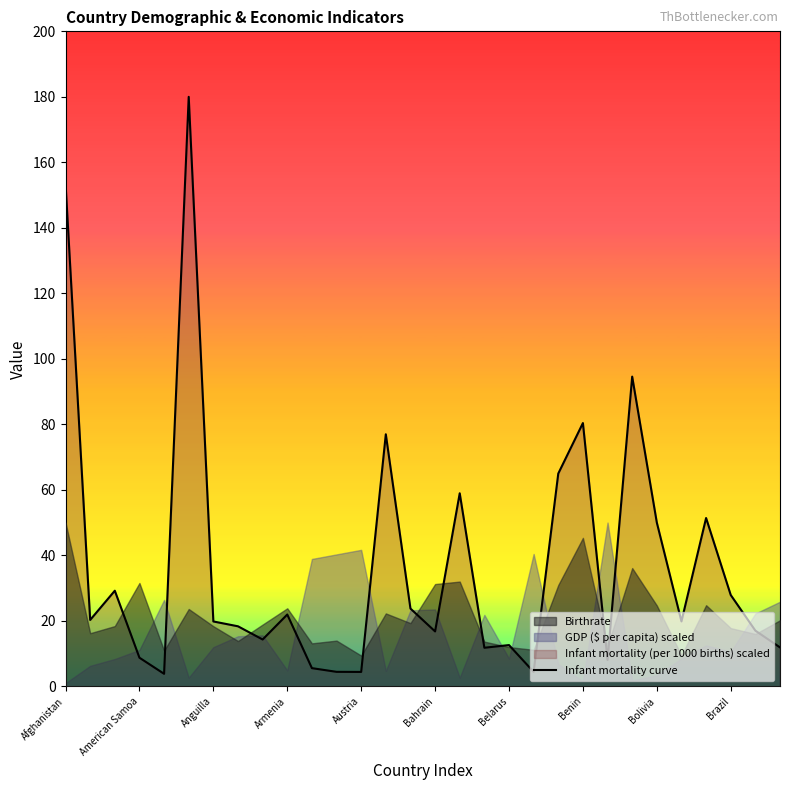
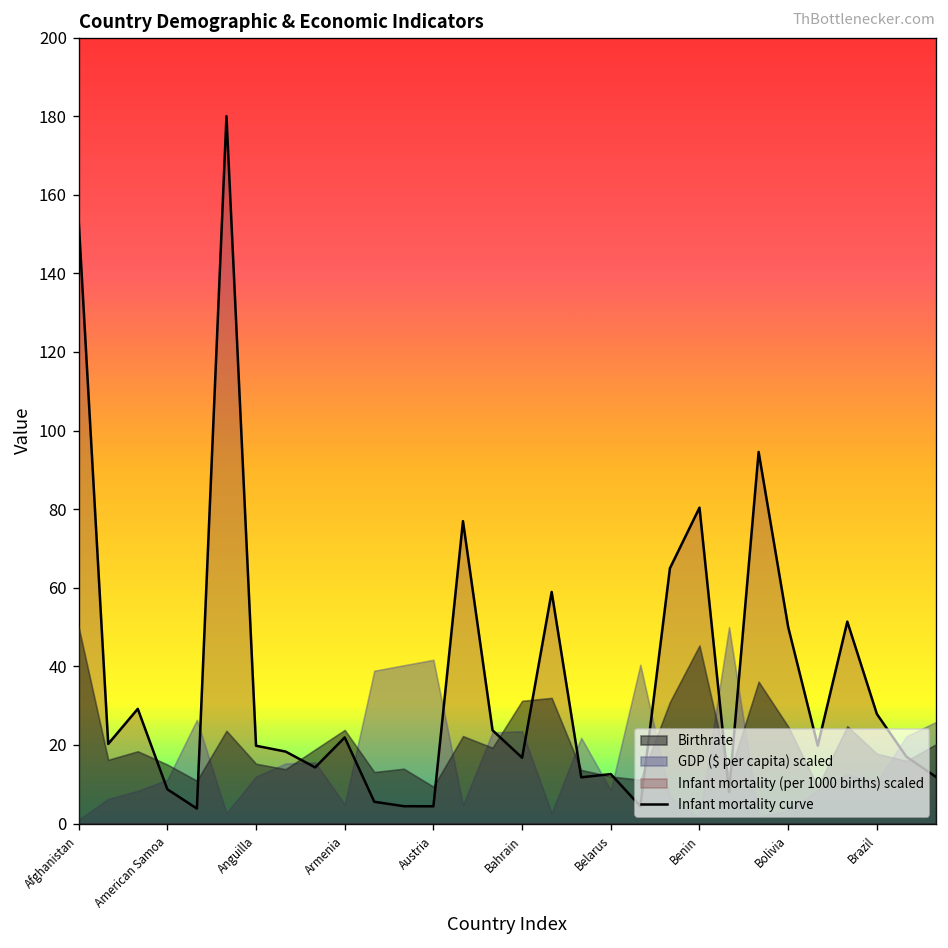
Birthrate, American Samoa: 32 -> 15
Birthrate, Anguilla: 18 -> 15
